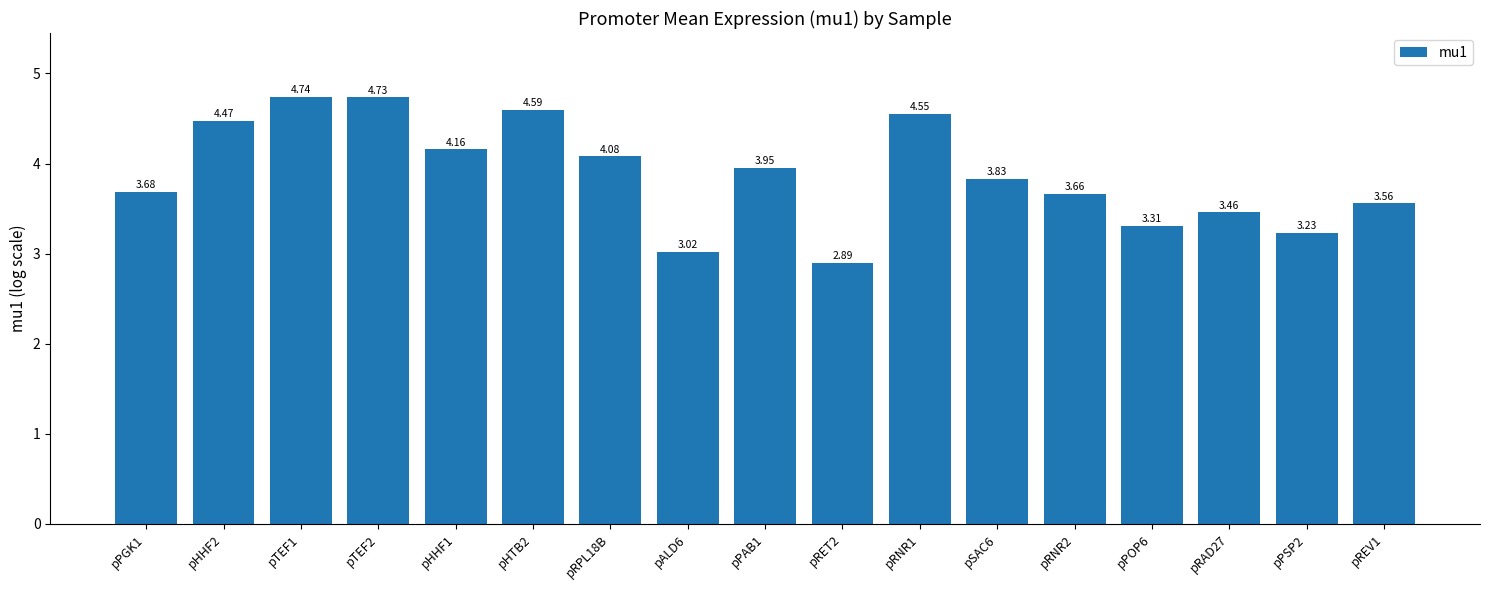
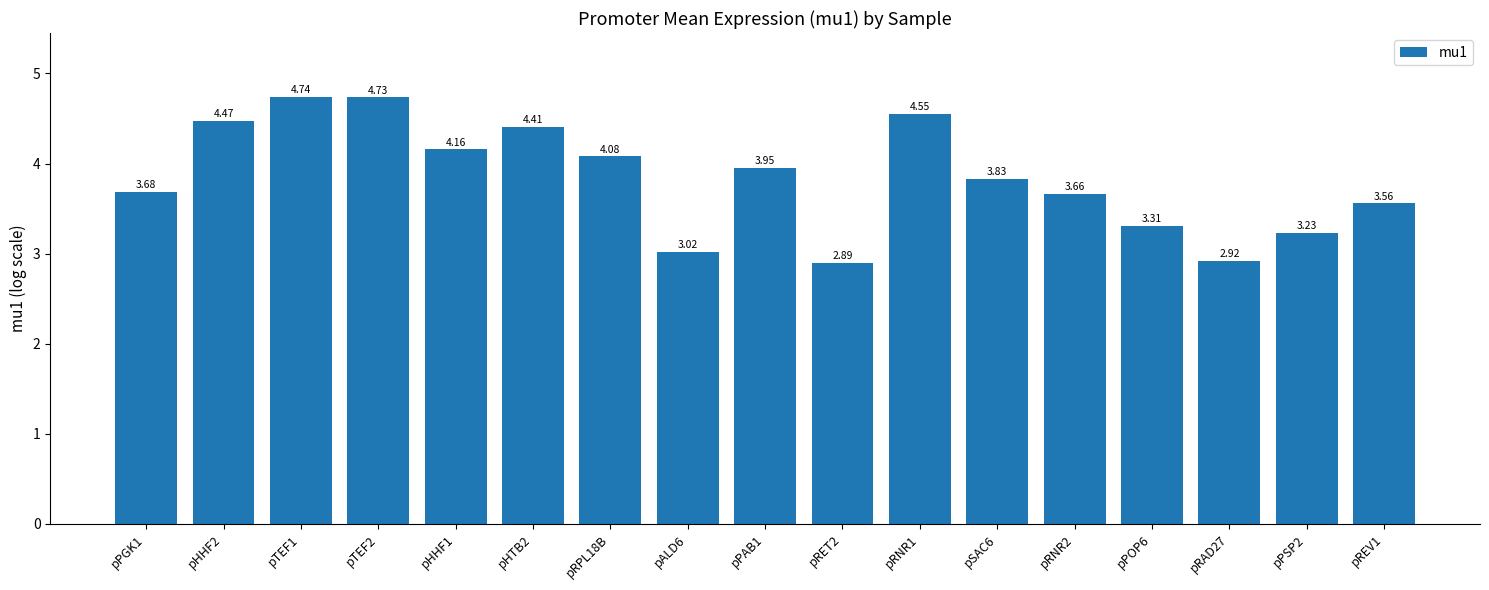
pHTB2: 4.59 -> 4.41
pRAD27: 3.46 -> 2.92
